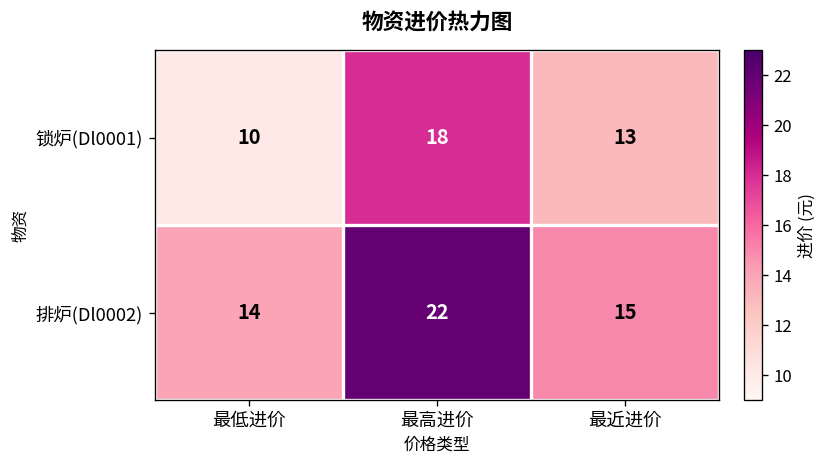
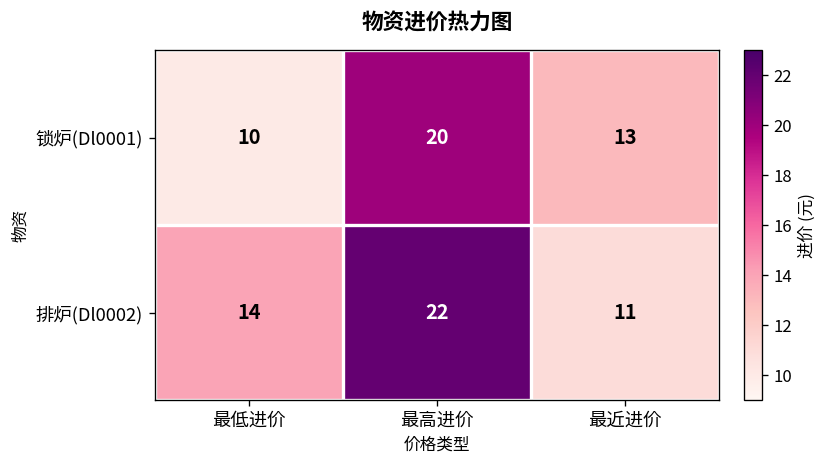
锁炉(Dl0001), 最高进价: 18 -> 20
排炉(Dl0002), 最近进价: 15 -> 11
